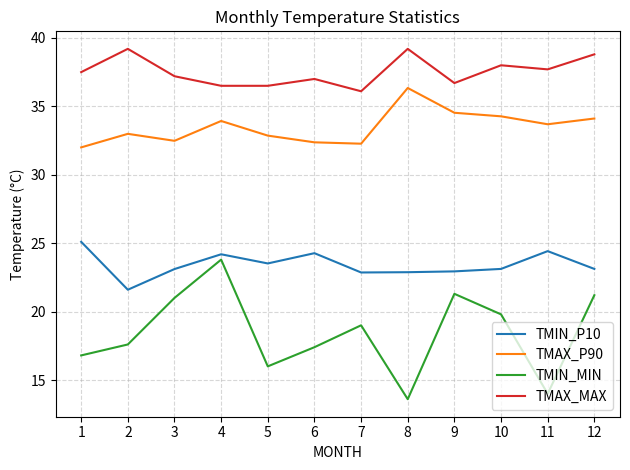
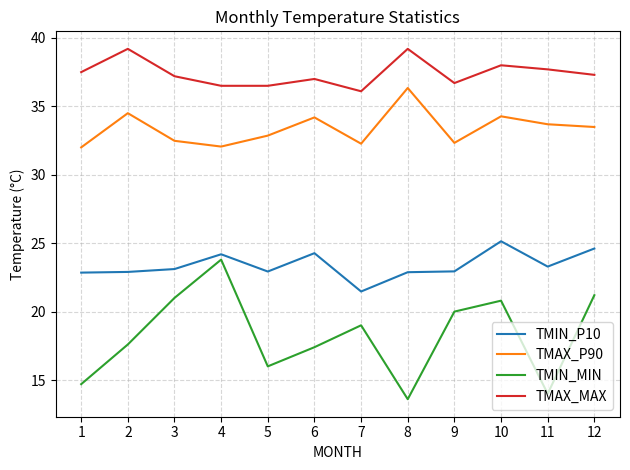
TMIN_P10, 1: 25.1 -> 22.9
TMIN_MIN, 1: 16.8 -> 14.7
TMIN_P10, 2: 21.6 -> 22.9
TMAX_P90, 2: 33.0 -> 34.5
TMAX_P90, 4: 33.9 -> 32.1
TMIN_P10, 5: 23.5 -> 22.9
TMAX_P90, 6: 32.4 -> 34.2
TMIN_P10, 7: 22.9 -> 21.5
TMAX_P90, 9: 34.5 -> 32.3
TMIN_MIN, 9: 21.3 -> 20.0
TMIN_P10, 10: 23.1 -> 25.1
TMIN_MIN, 10: 19.8 -> 20.8
TMIN_P10, 11: 24.4 -> 23.3
TMIN_P10, 12: 23.1 -> 24.6
TMAX_P90, 12: 34.1 -> 33.5
TMAX_MAX, 12: 38.8 -> 37.3
